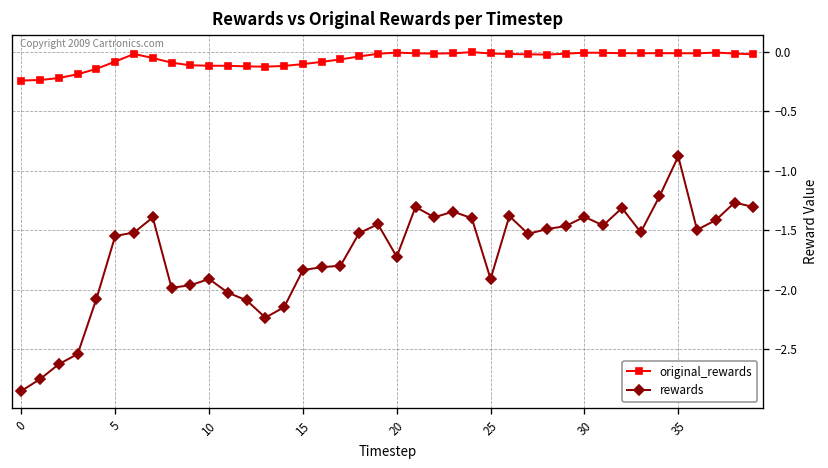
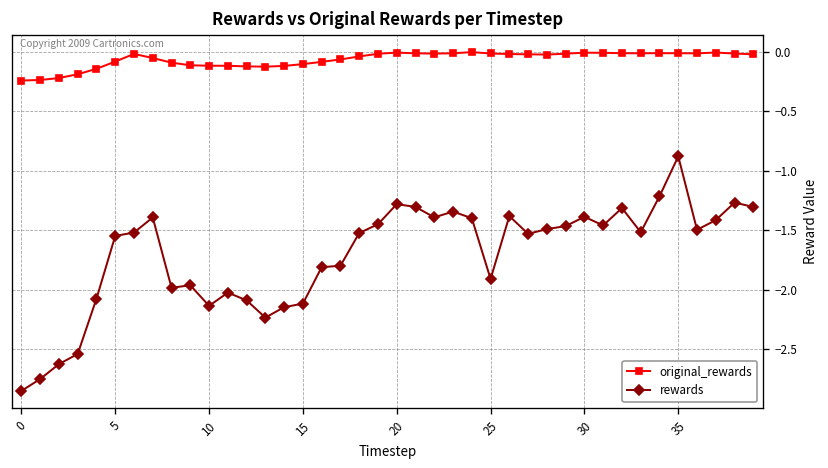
rewards, 10: -1.9 -> -2.1
rewards, 15: -1.8 -> -2.1
rewards, 20: -1.7 -> -1.3
